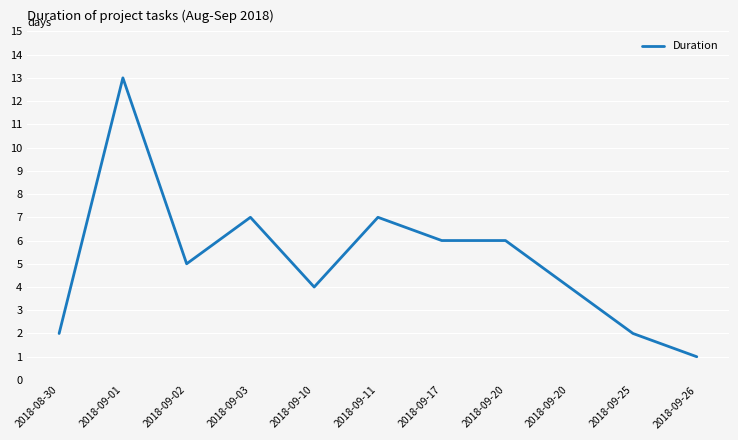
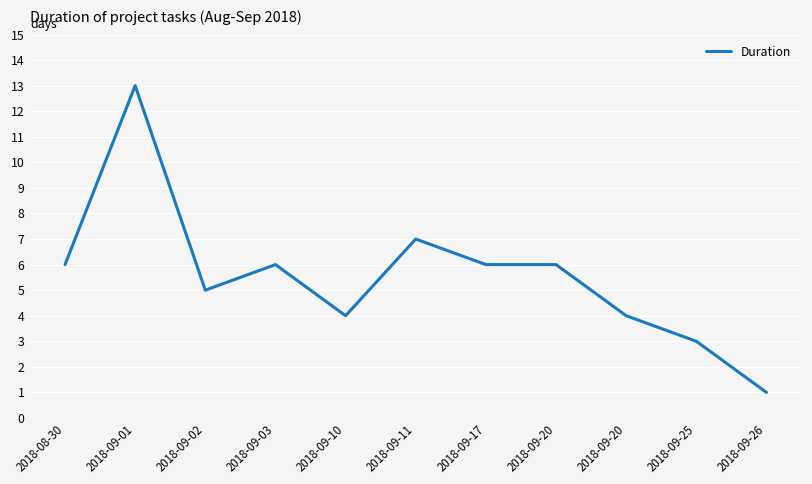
2018-08-30: 2 -> 6
2018-09-03: 7 -> 6
2018-09-25: 2 -> 3
